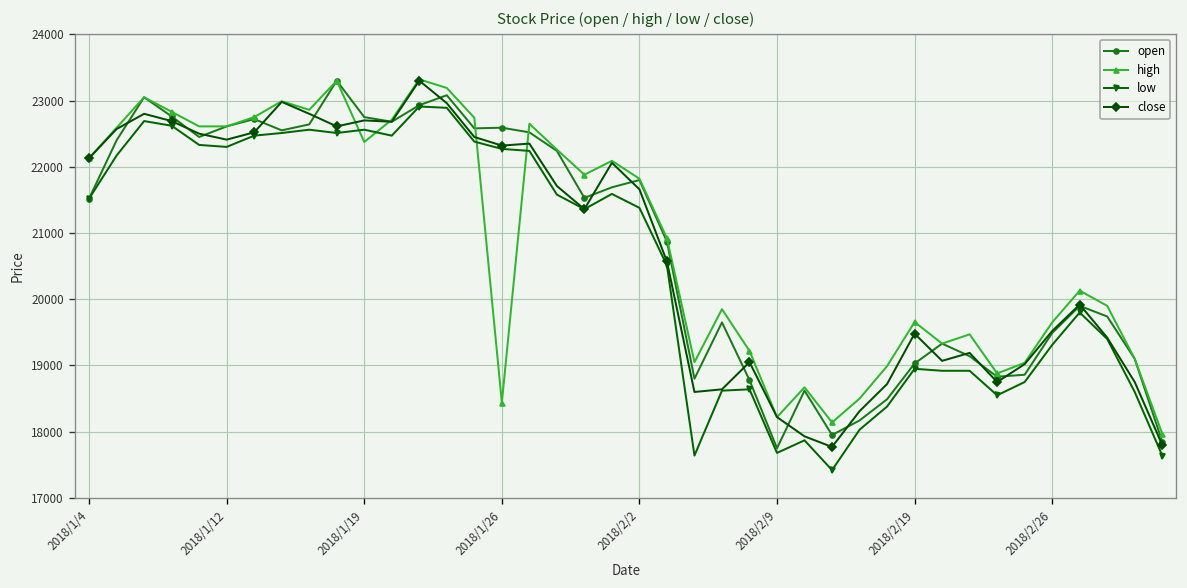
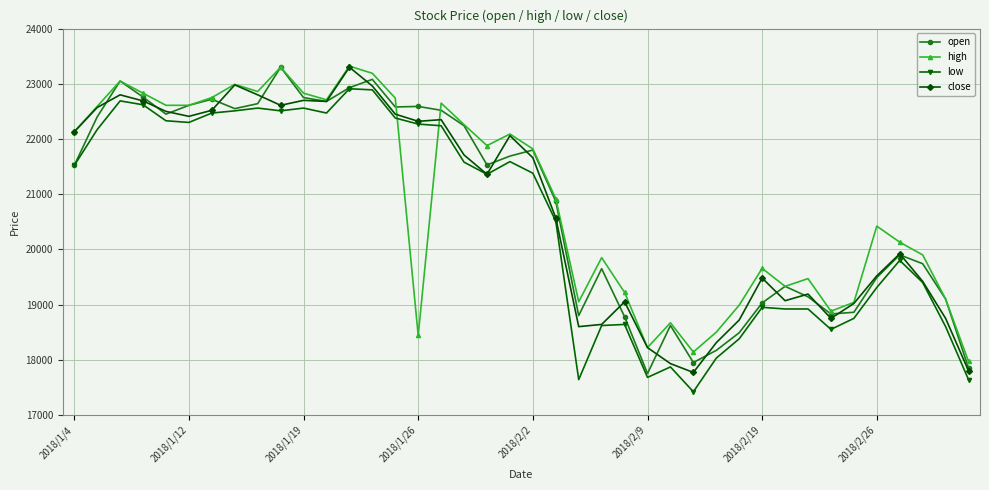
high, 2018/1/19: 22400 -> 22800
high, 2018/2/26: 19700 -> 20400
